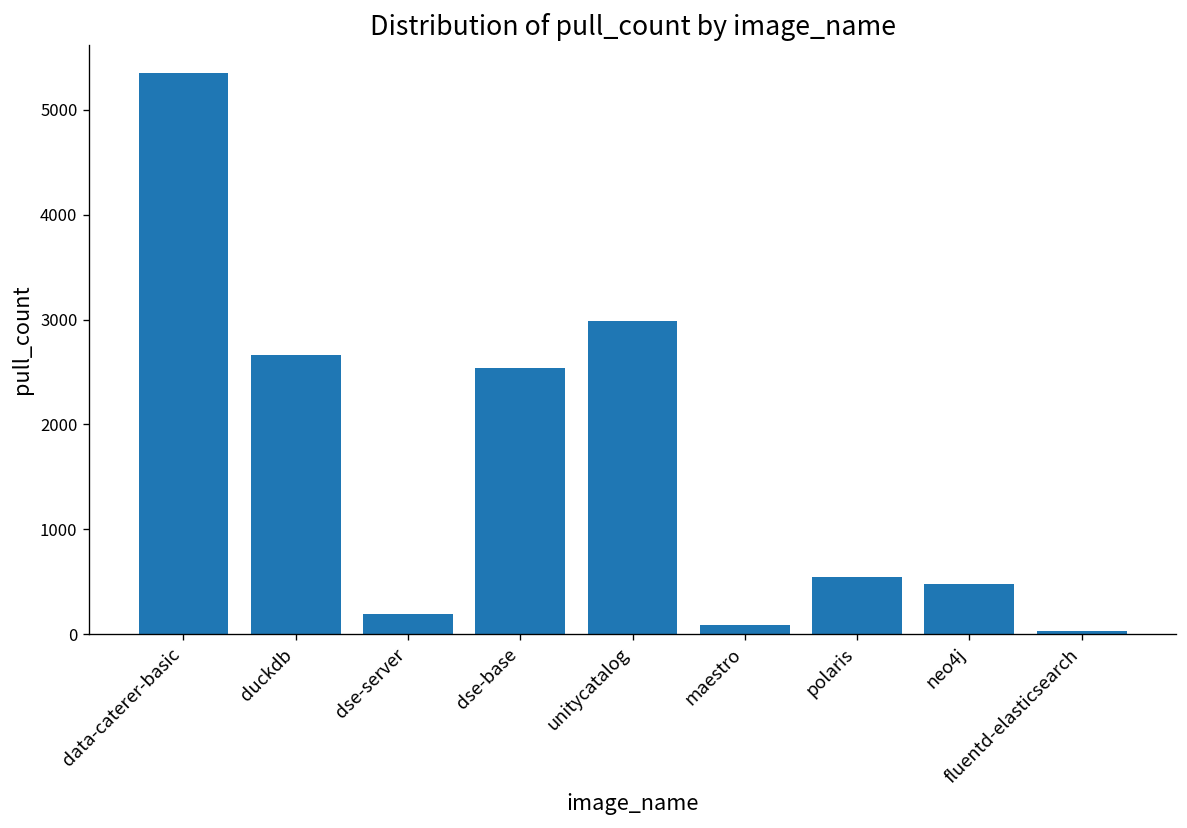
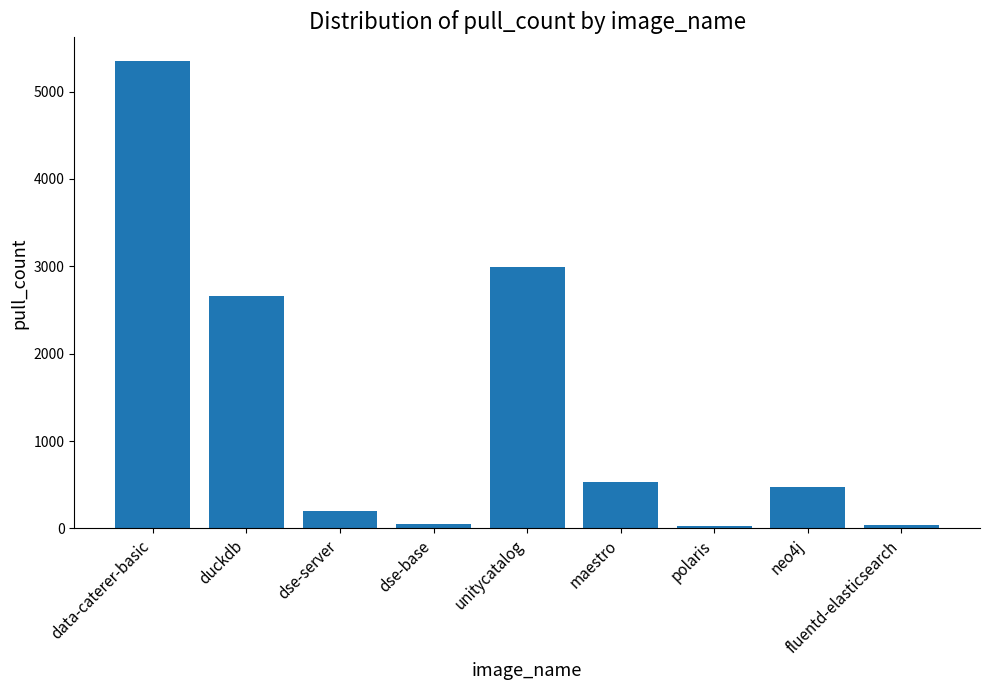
dse-base: 2500 -> 100
maestro: 100 -> 500
polaris: 500 -> 0
